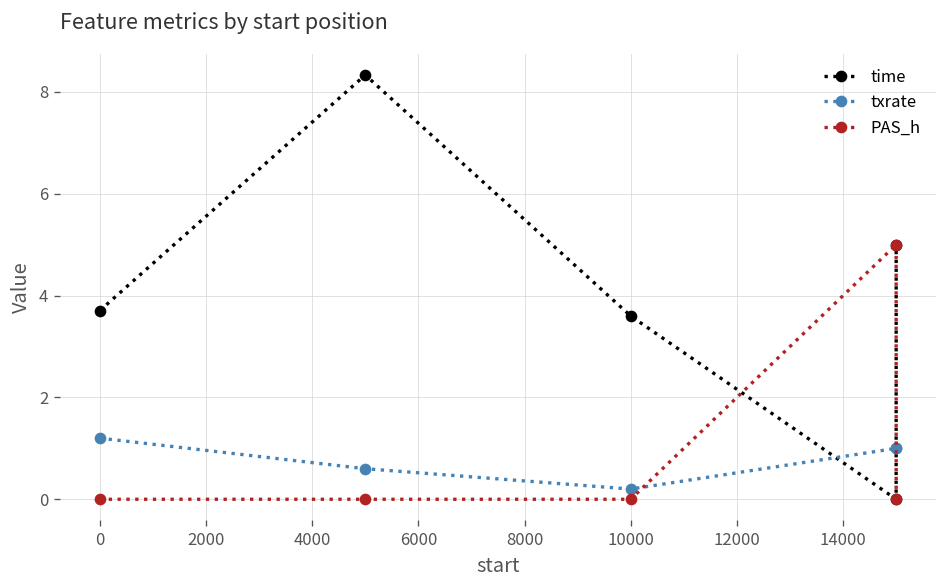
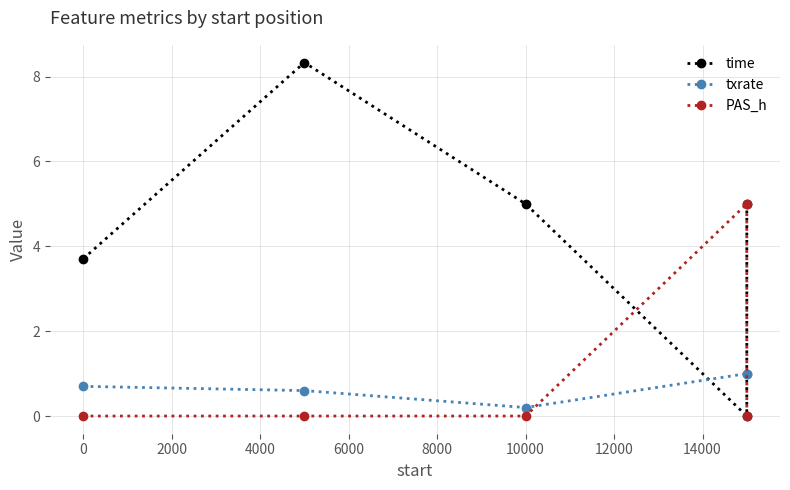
txrate, 0: 1.2 -> 0.7
time, 10000: 3.6 -> 5.0
